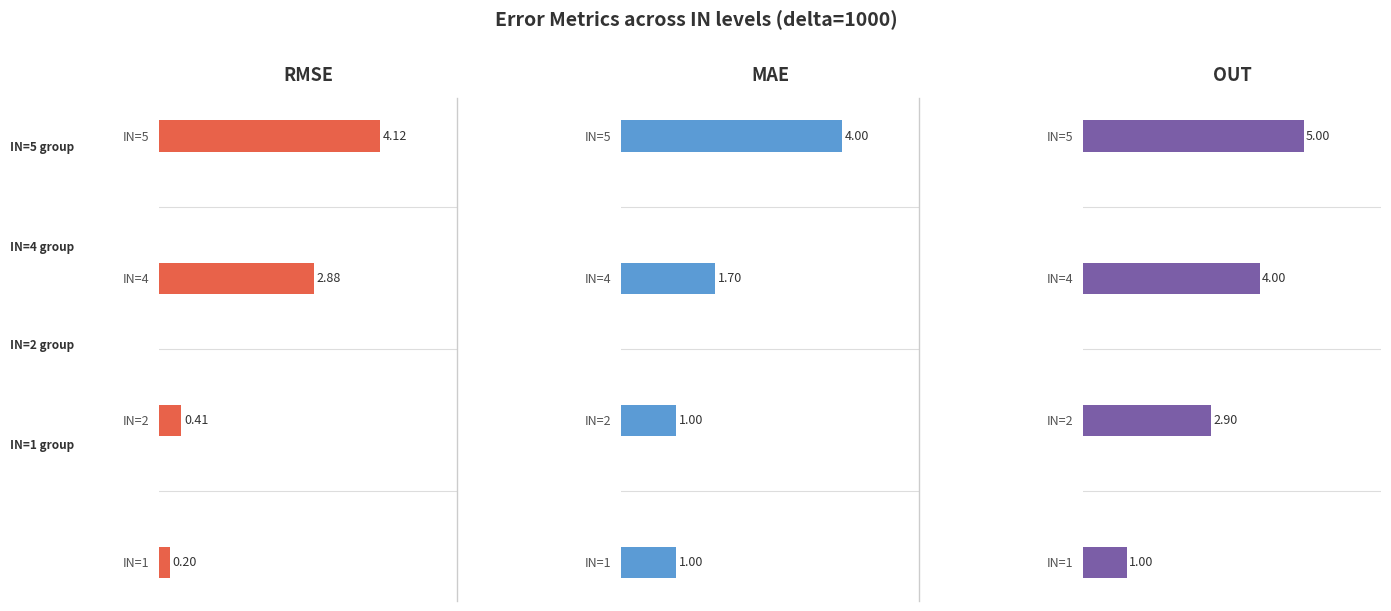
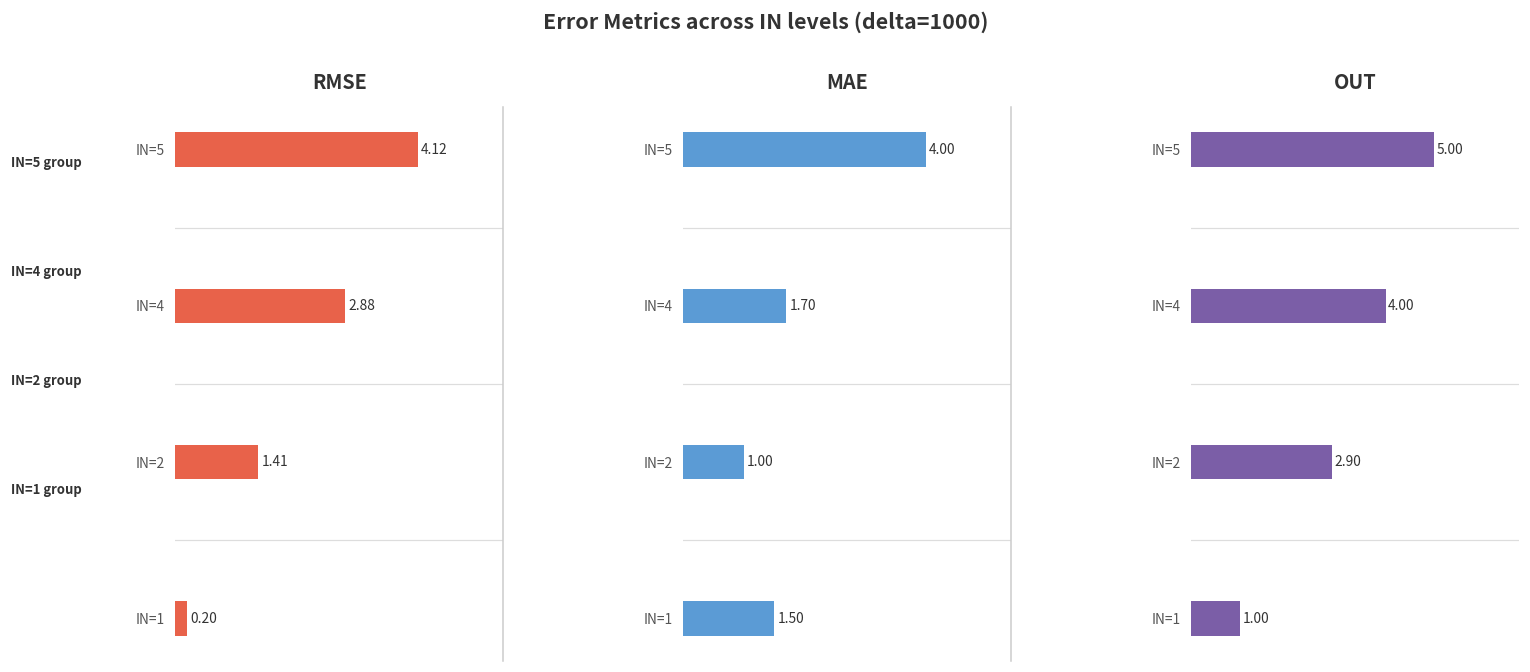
RMSE, IN=2: 0.41 -> 1.41
MAE, IN=1: 1.00 -> 1.50
